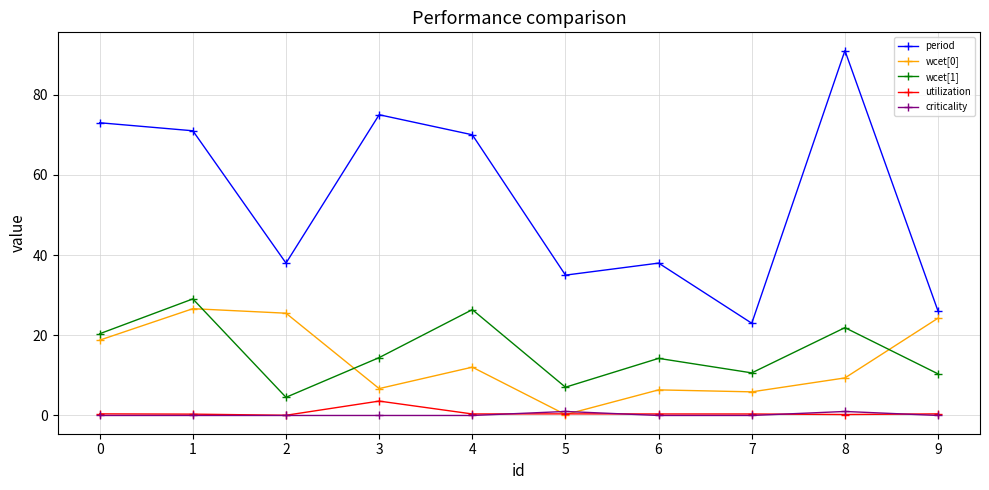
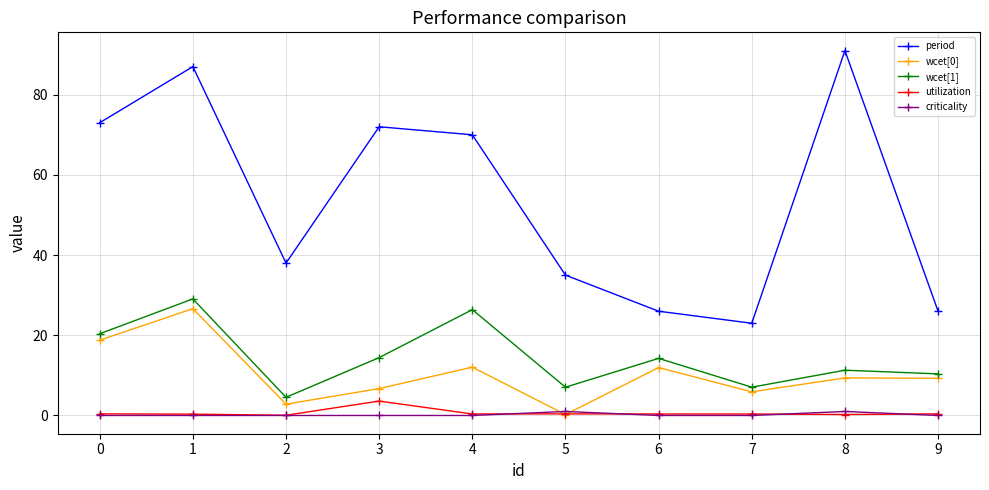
period, 1: 71 -> 87
wcet[0], 2: 26 -> 3
period, 3: 75 -> 72
period, 6: 38 -> 26
wcet[0], 6: 6 -> 12
wcet[1], 7: 11 -> 7
wcet[1], 8: 22 -> 11
wcet[0], 9: 24 -> 9
